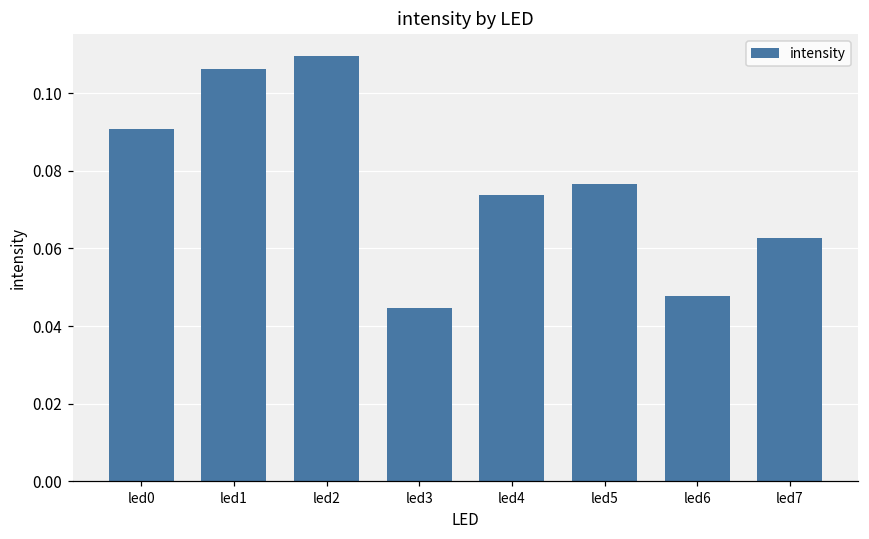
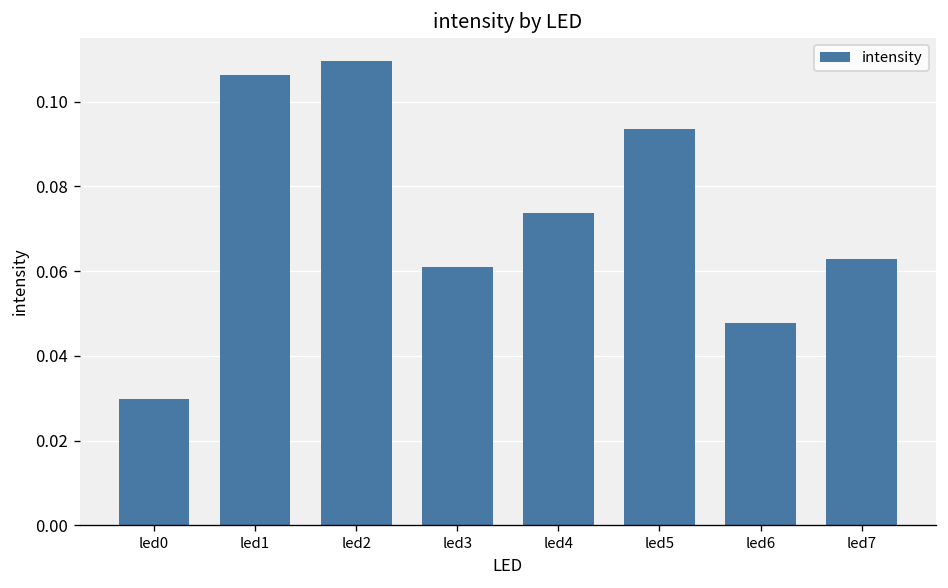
led0: 0.091 -> 0.030
led3: 0.045 -> 0.061
led5: 0.077 -> 0.093
